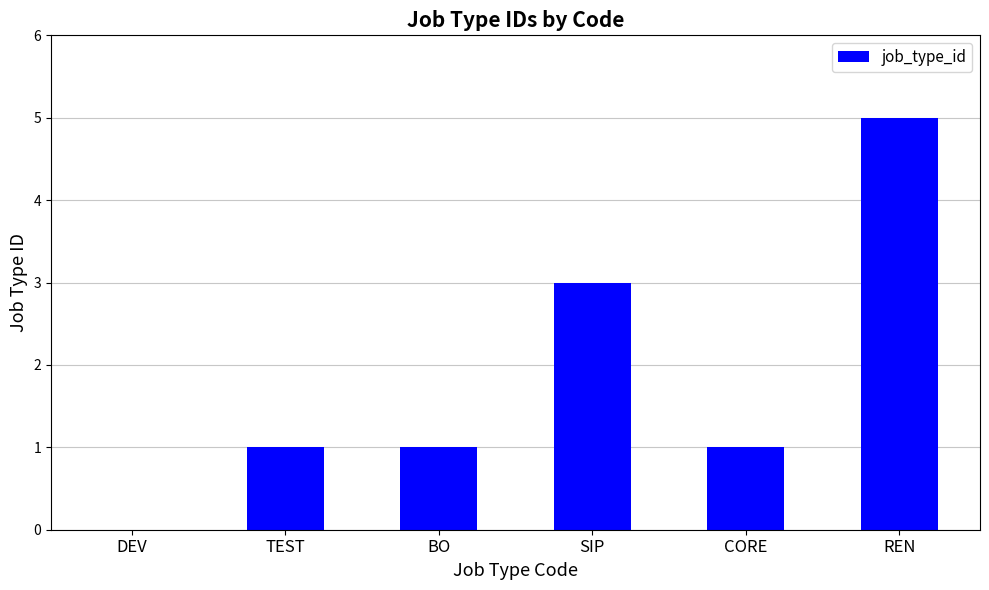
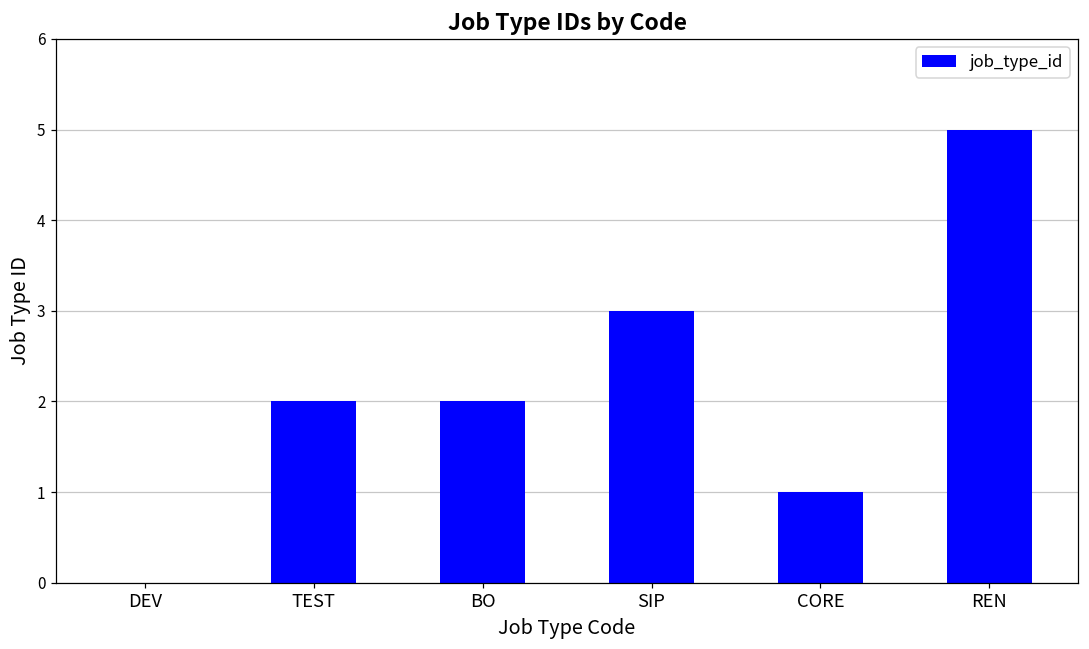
TEST: 1 -> 2
BO: 1 -> 2
